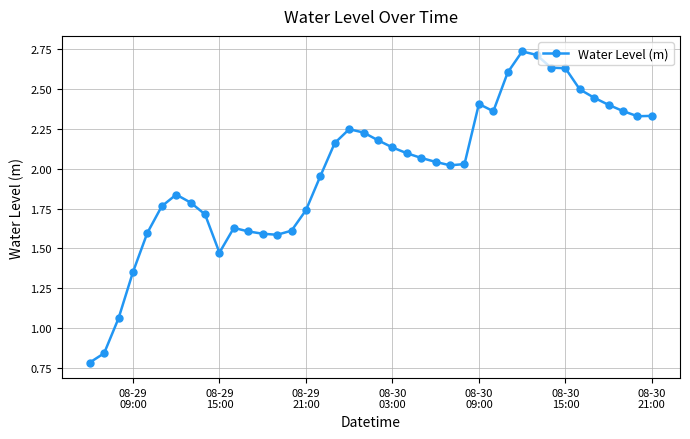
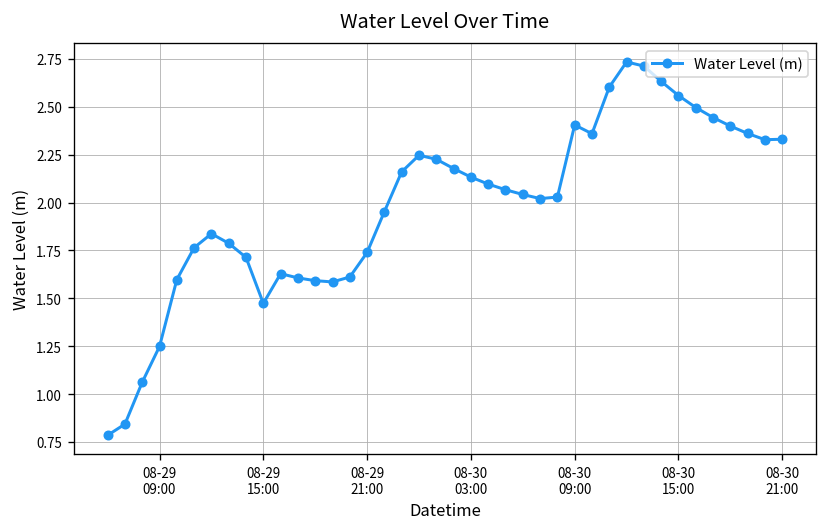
08-29 09:00: 1.35 -> 1.25
08-30 15:00: 2.63 -> 2.56
